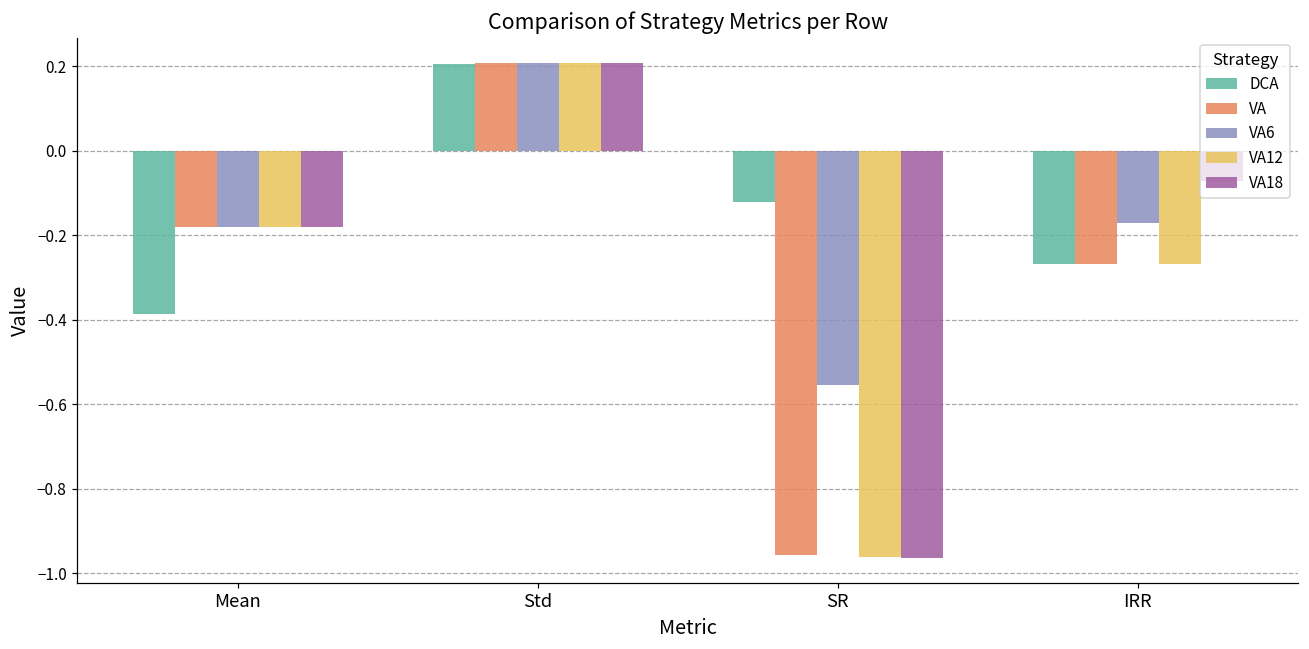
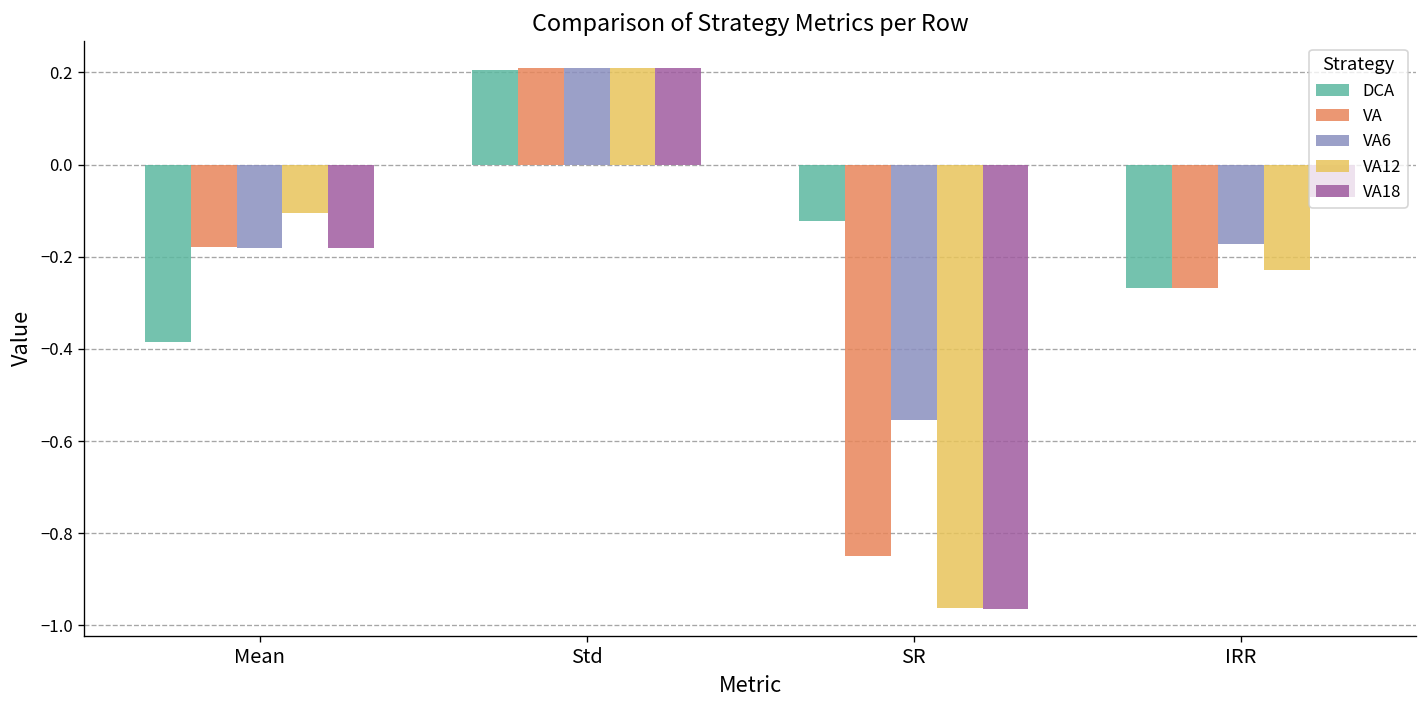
VA12, Mean: -0.18 -> -0.10
VA, SR: -0.96 -> -0.85
VA12, IRR: -0.27 -> -0.23
